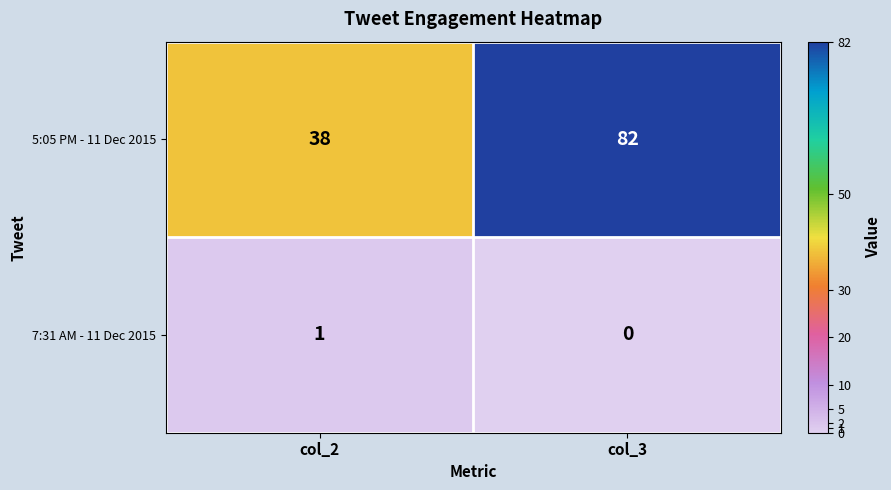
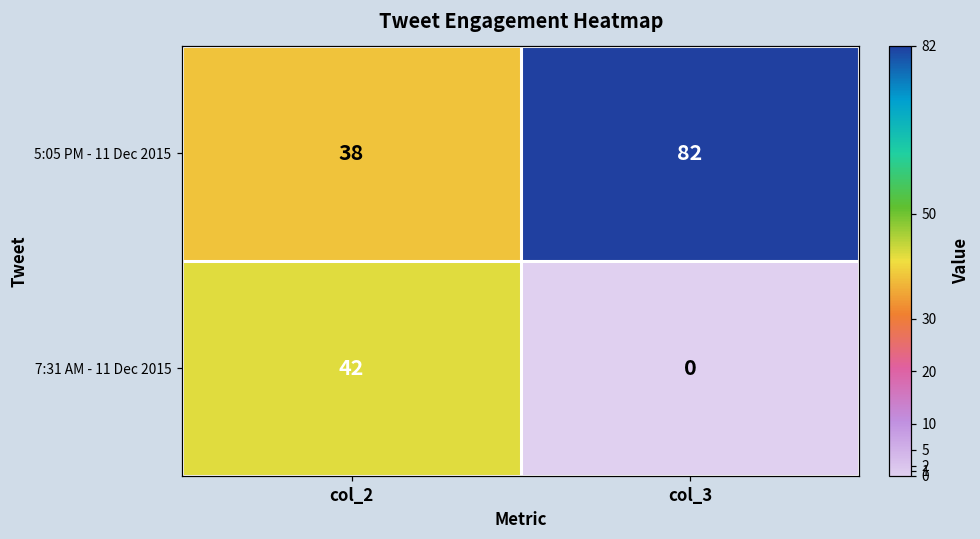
7:31 AM - 11 Dec 2015, col_2: 1 -> 42
